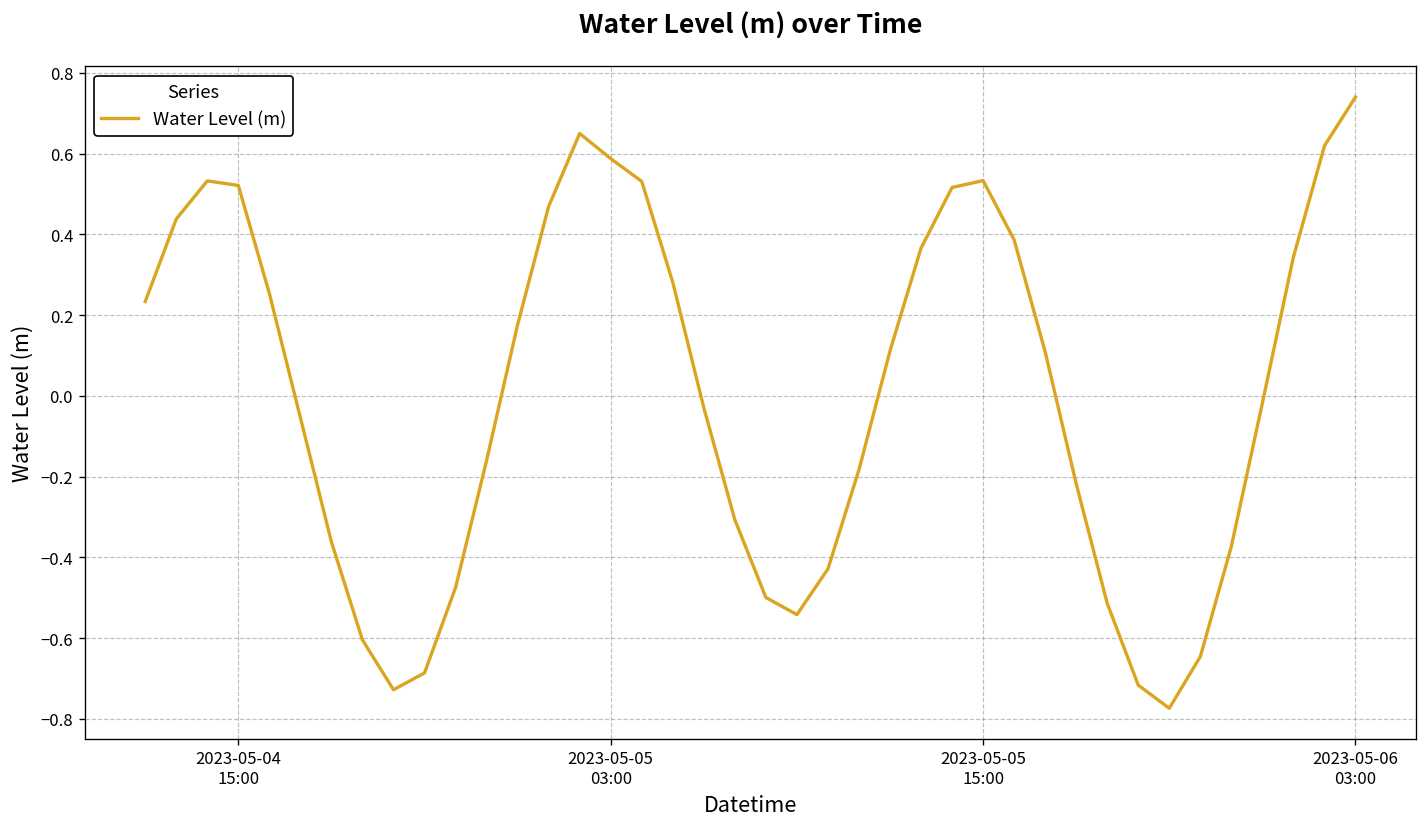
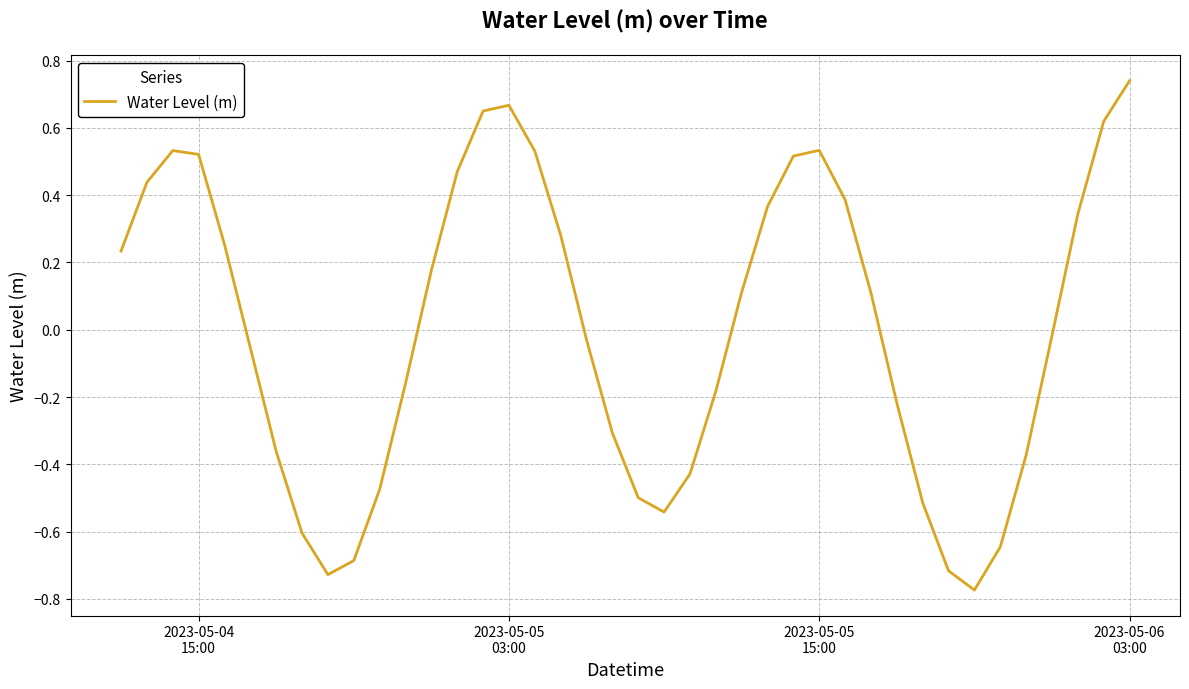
2023-05-05 03:00: 0.59 -> 0.67
